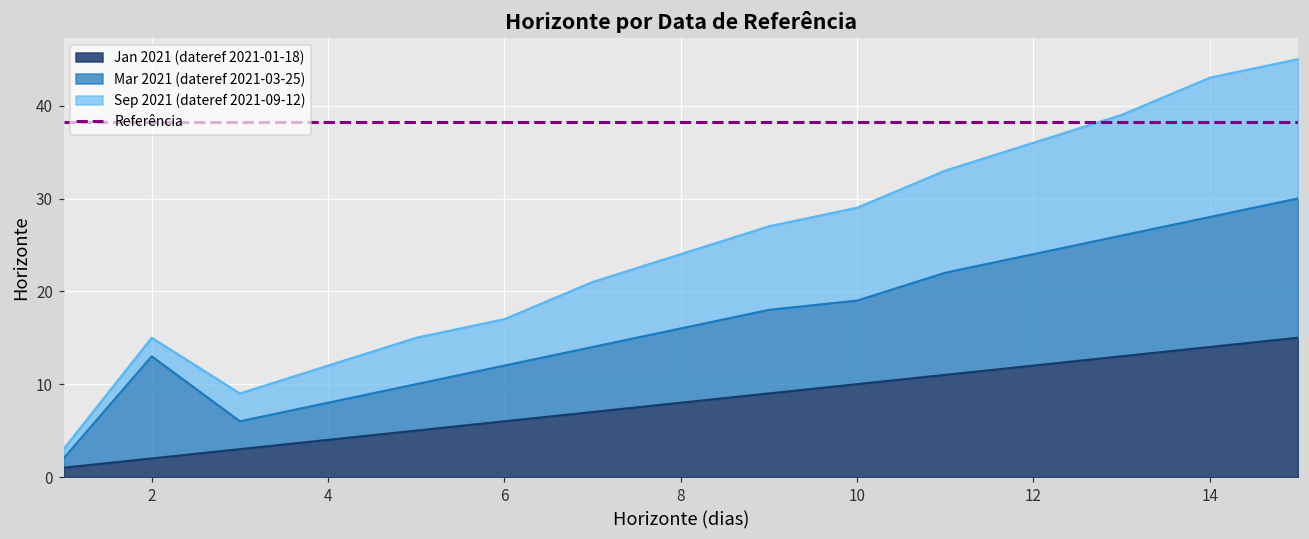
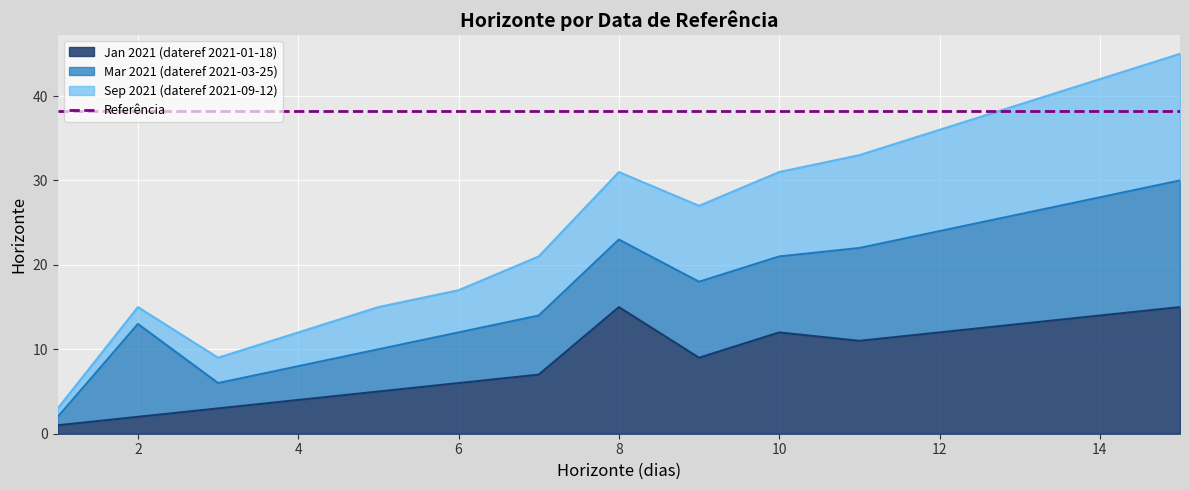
Jan 2021 (dateref 2021-01-18), 8: 8 -> 15
Jan 2021 (dateref 2021-01-18), 10: 10 -> 12
Sep 2021 (dateref 2021-09-12), 14: 15 -> 14
